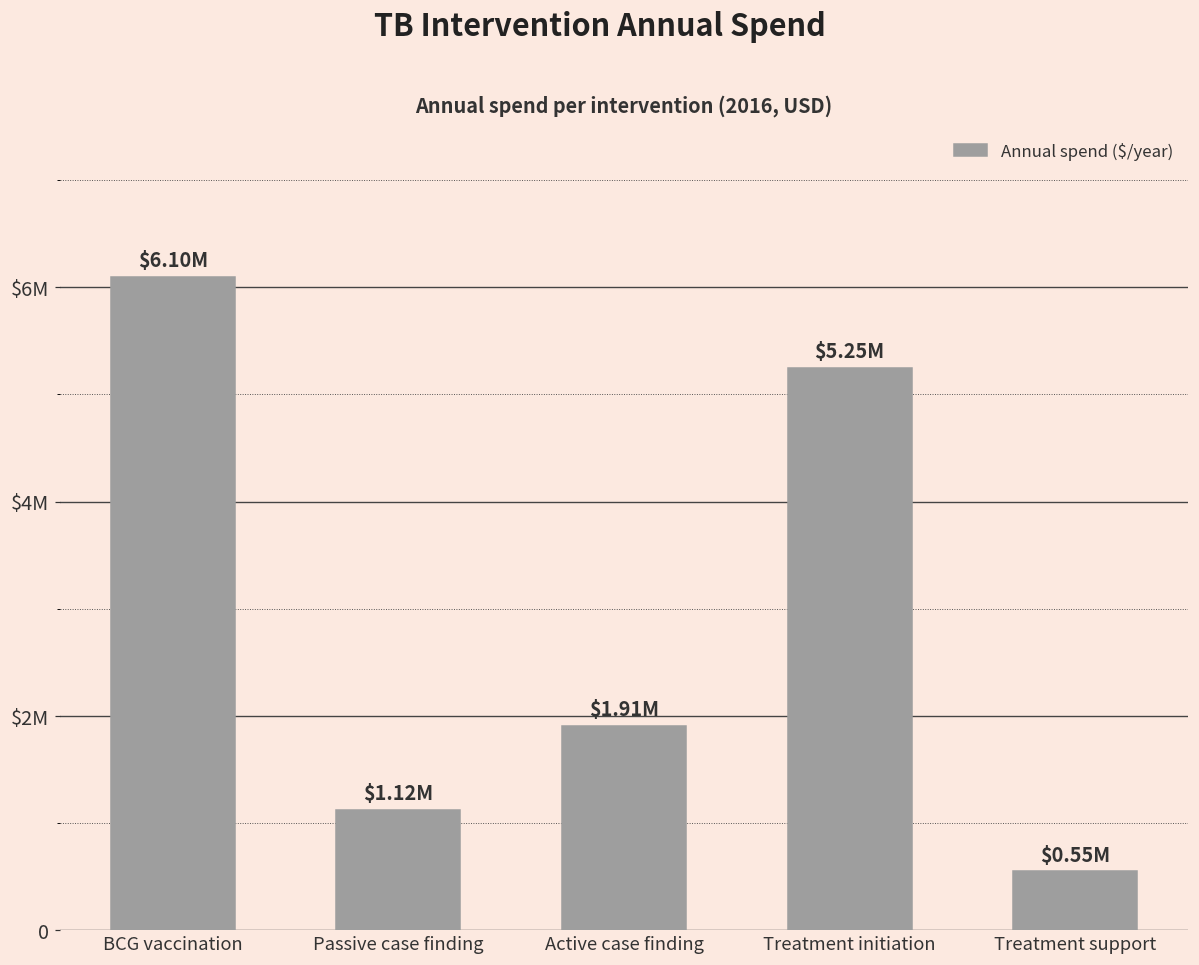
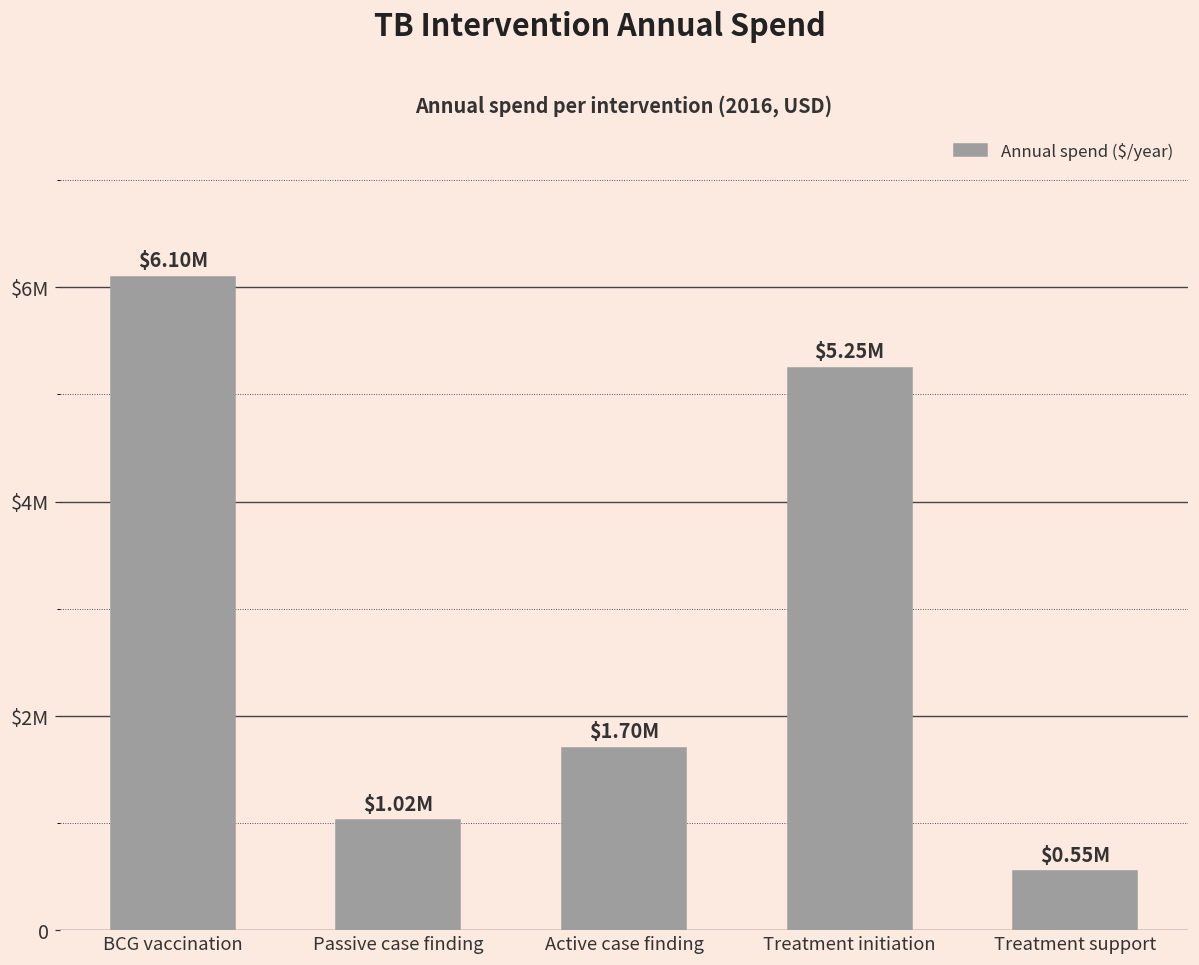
Passive case finding: $1.12M -> $1.02M
Active case finding: $1.91M -> $1.70M
